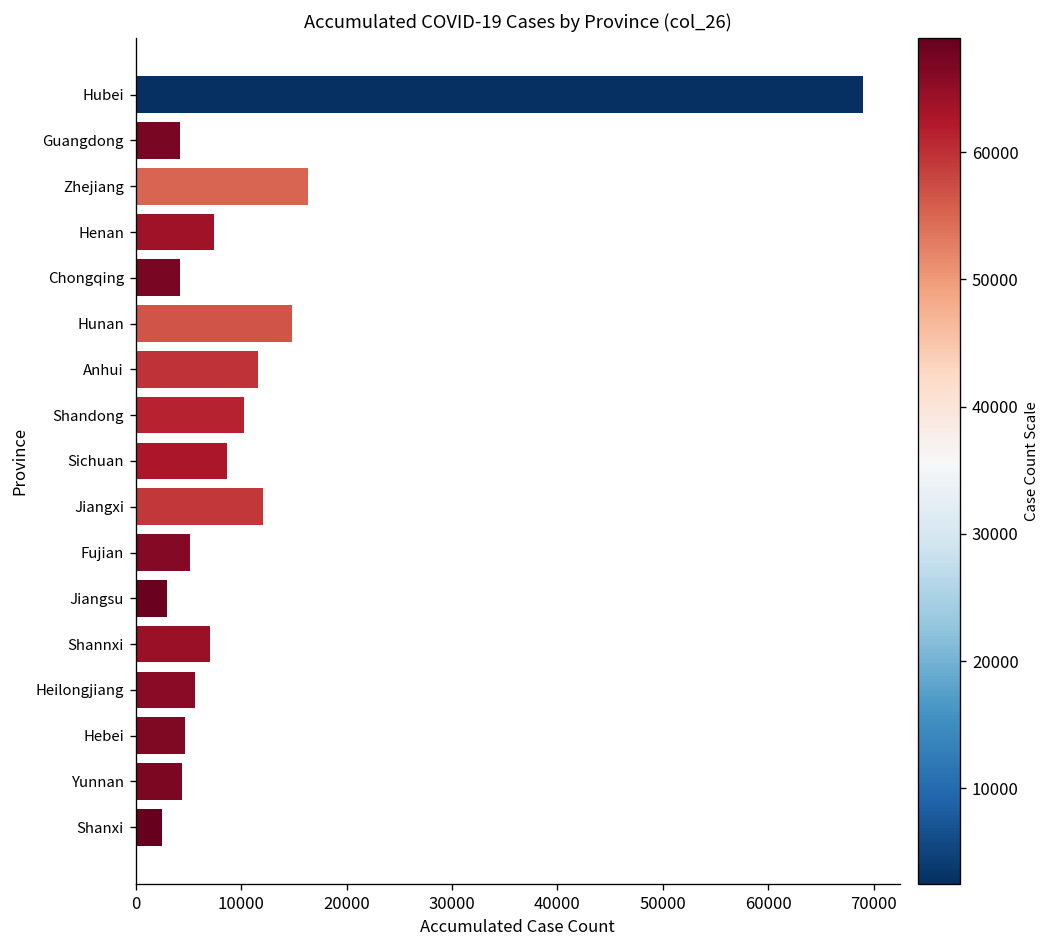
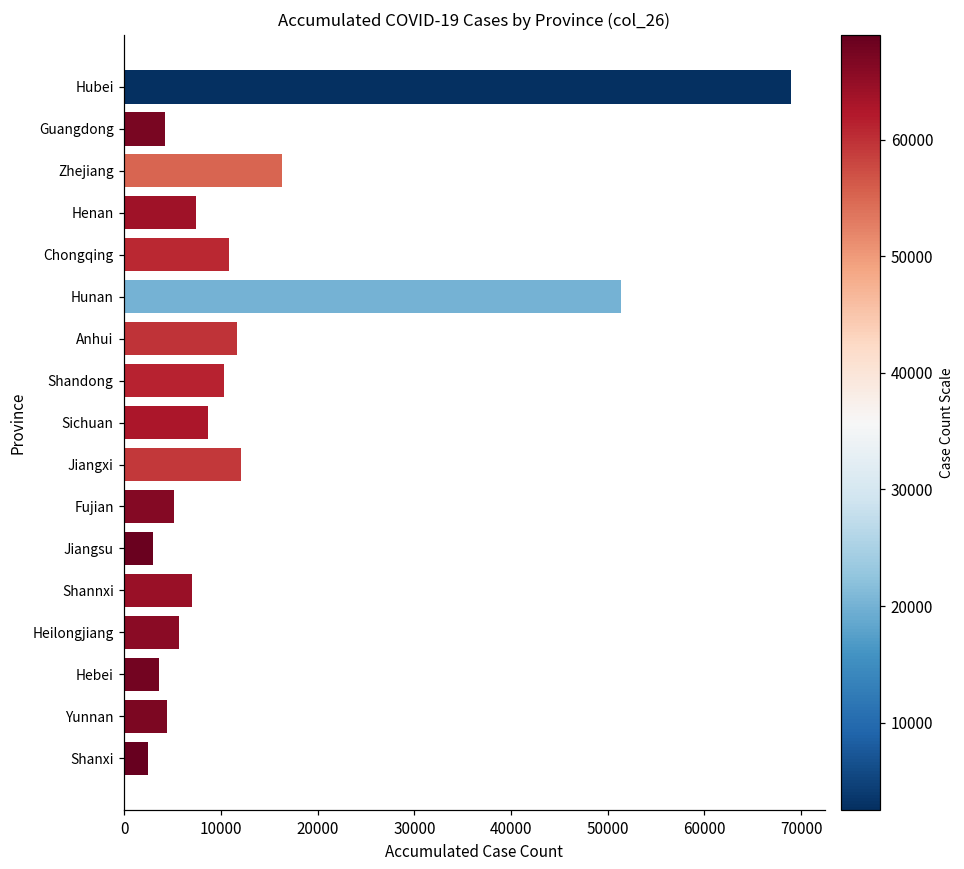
Chongqing: 4000 -> 11000
Hunan: 15000 -> 51000
Hebei: 5000 -> 4000
